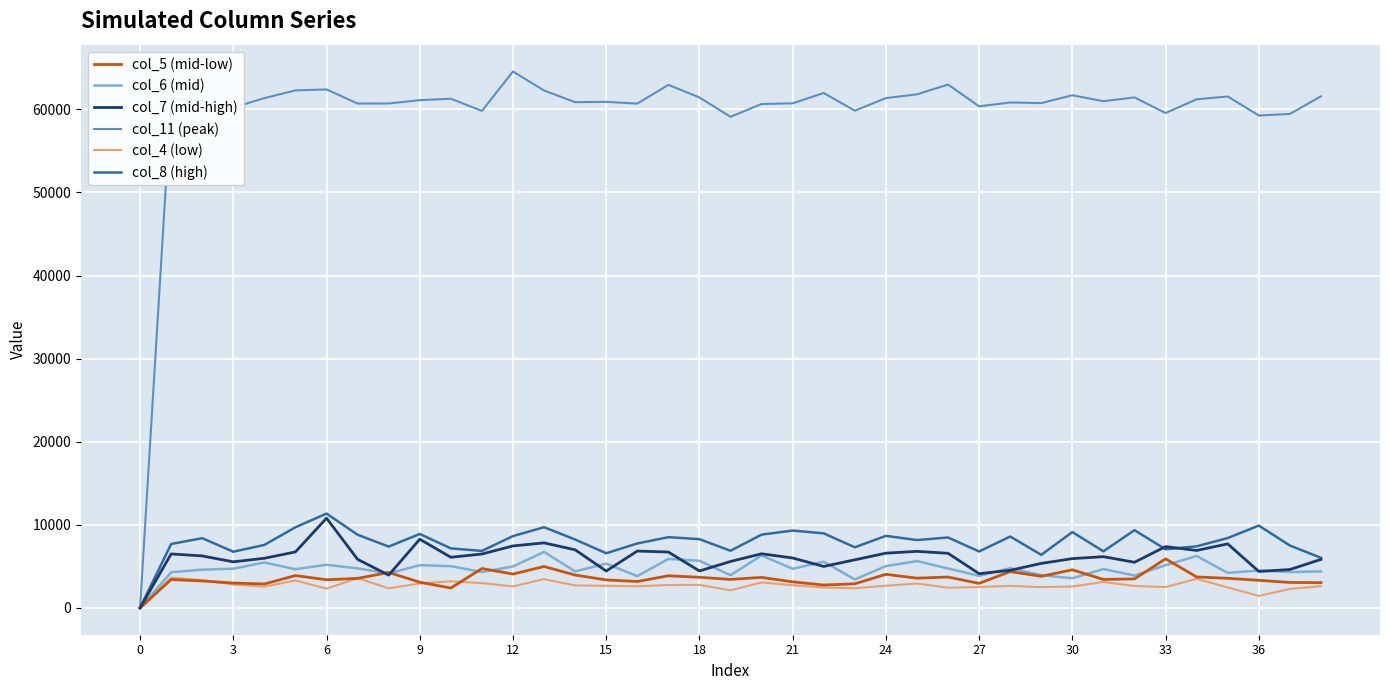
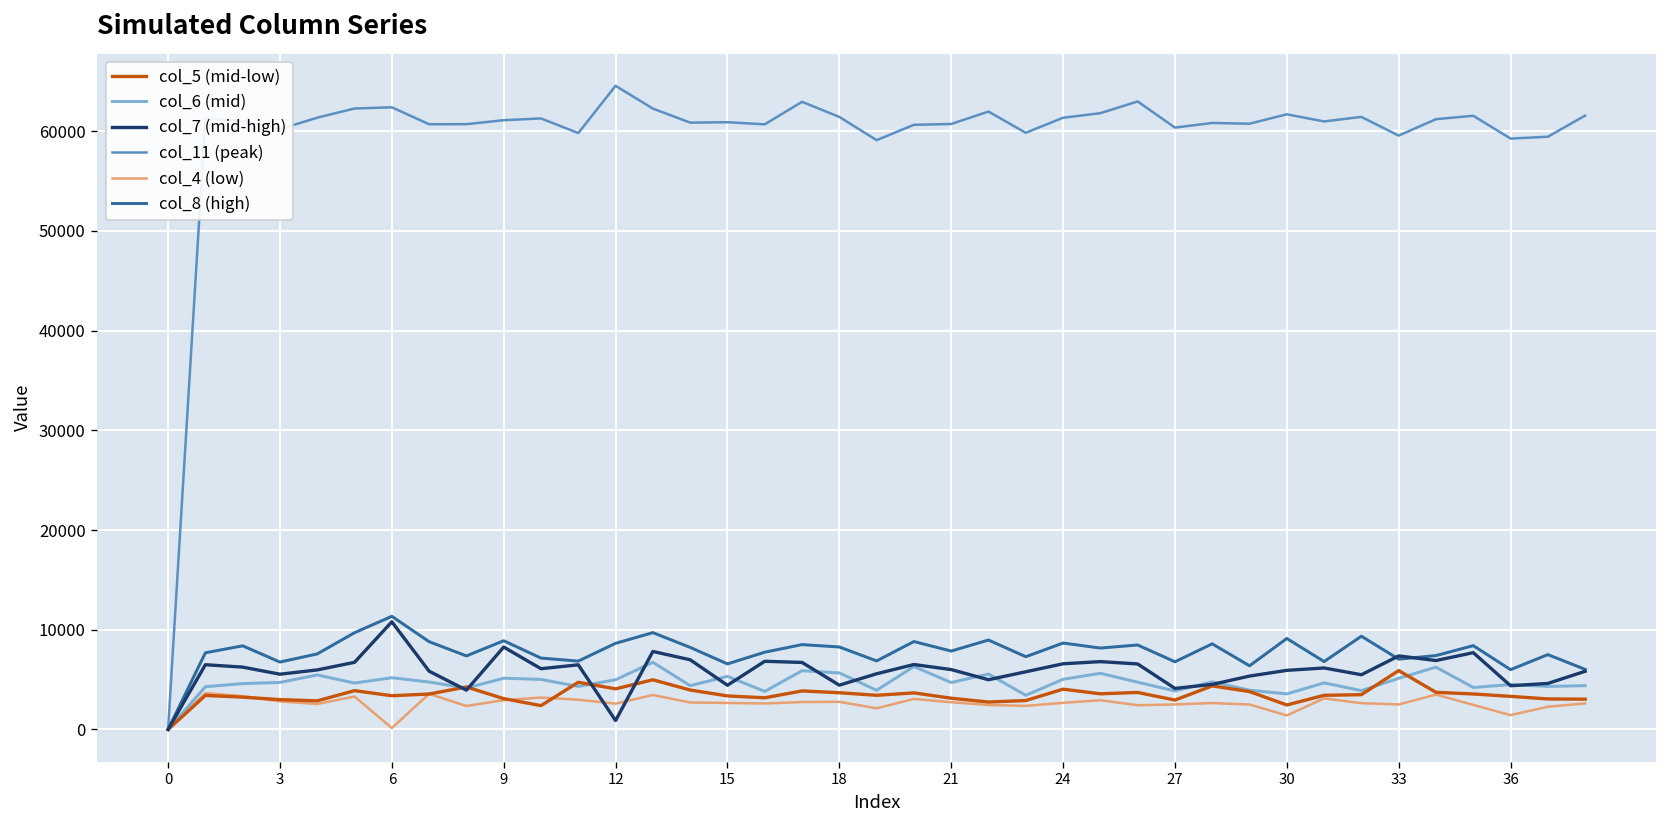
col_4 (low), 6: 2000 -> 0
col_7 (mid-high), 12: 7000 -> 1000
col_8 (high), 21: 9000 -> 8000
col_5 (mid-low), 30: 5000 -> 2000
col_4 (low), 30: 3000 -> 1000
col_8 (high), 36: 10000 -> 6000
